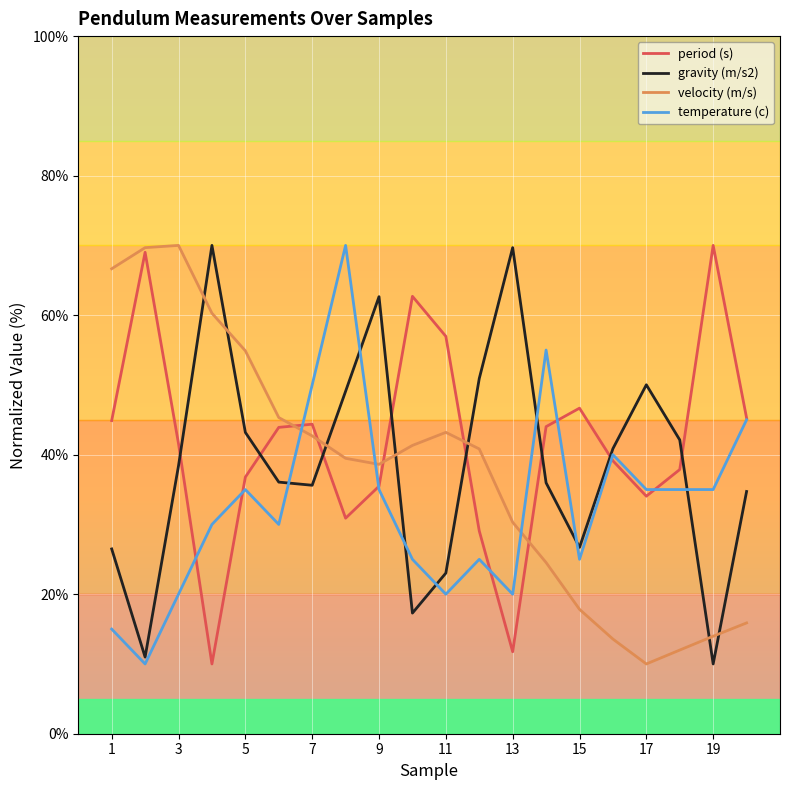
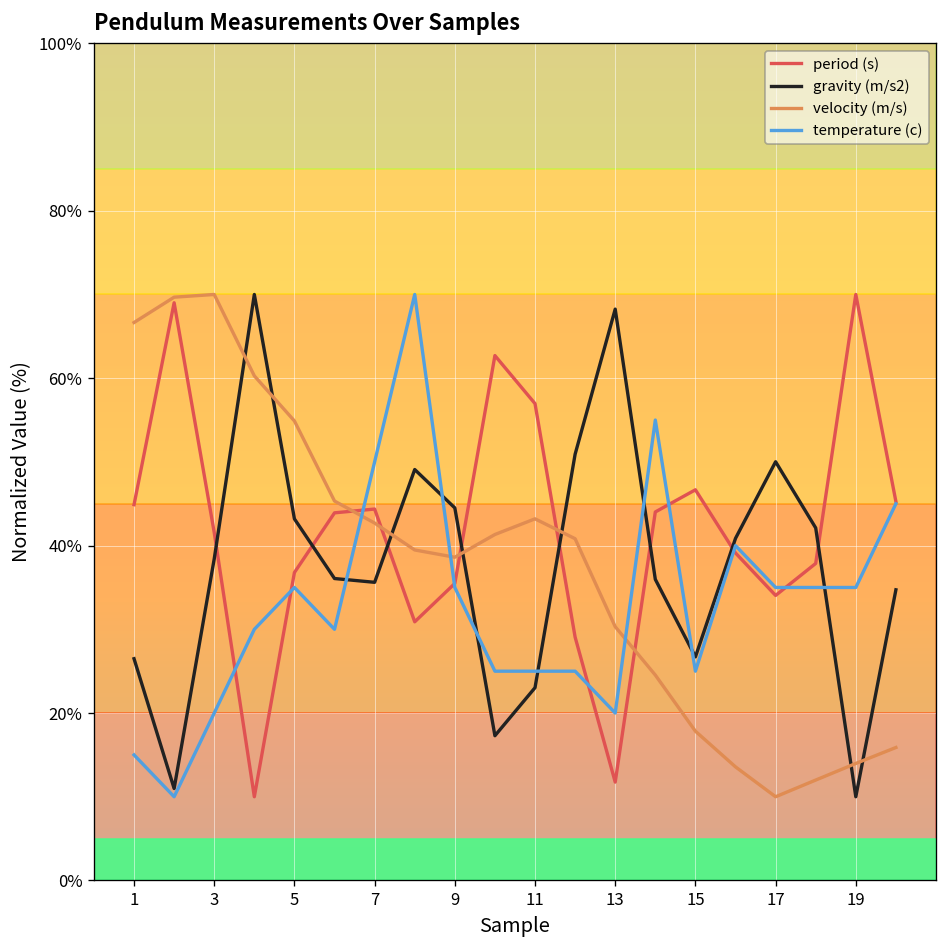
gravity (m/s2), 9: 63% -> 45%
temperature (c), 11: 20% -> 25%
gravity (m/s2), 13: 70% -> 68%
